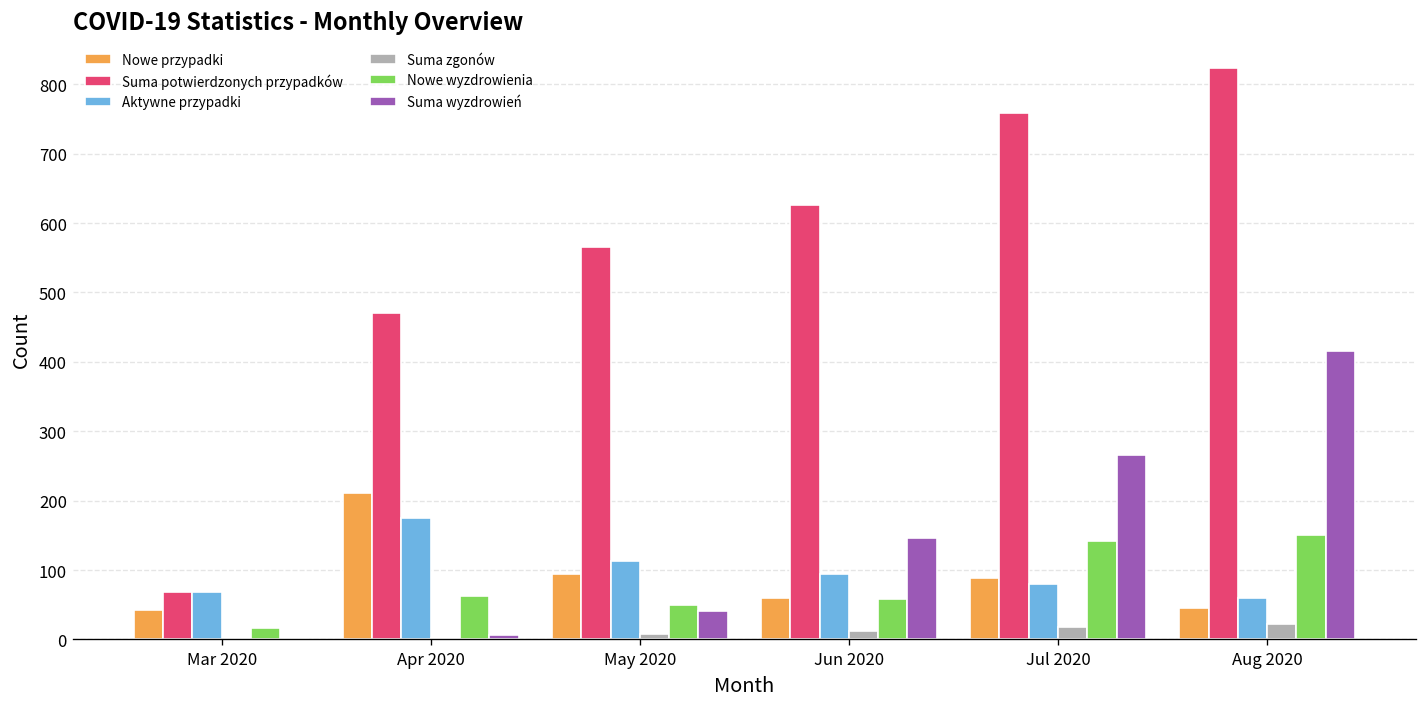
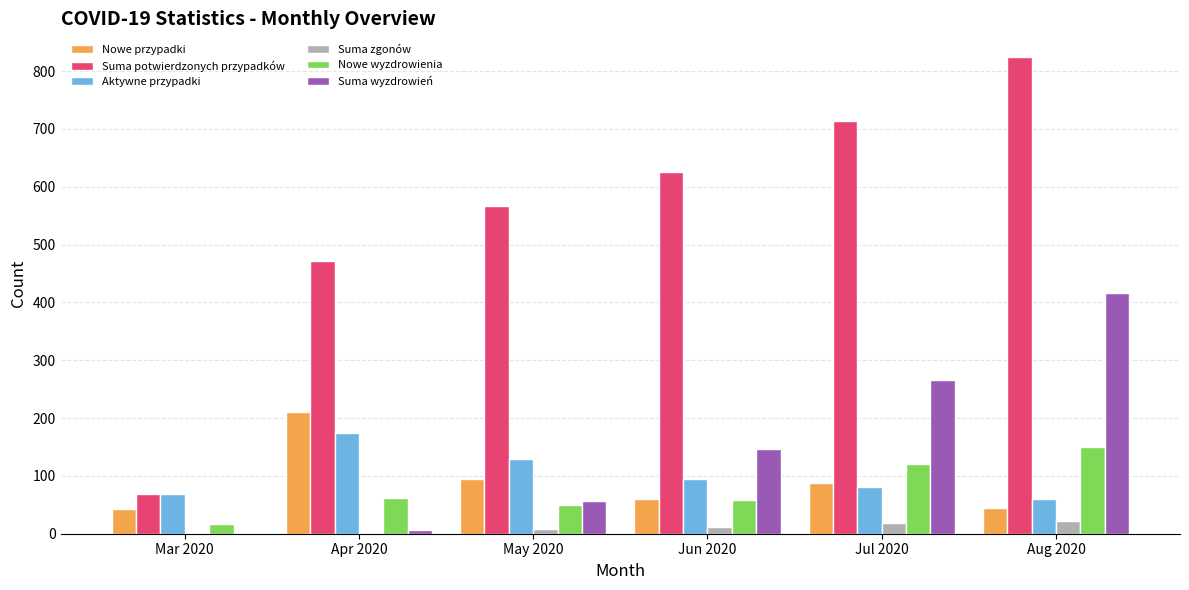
Aktywne przypadki, May 2020: 110 -> 130
Suma wyzdrowień, May 2020: 40 -> 60
Suma potwierdzonych przypadków, Jul 2020: 760 -> 710
Nowe wyzdrowienia, Jul 2020: 140 -> 120
